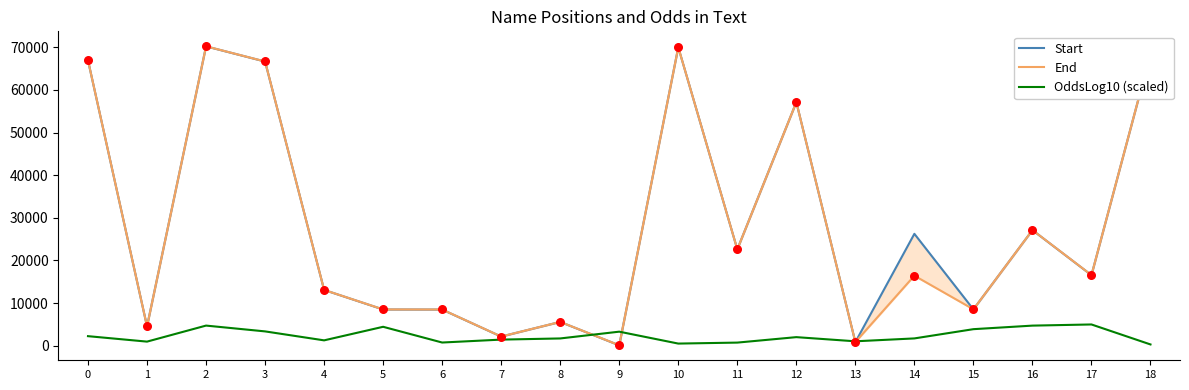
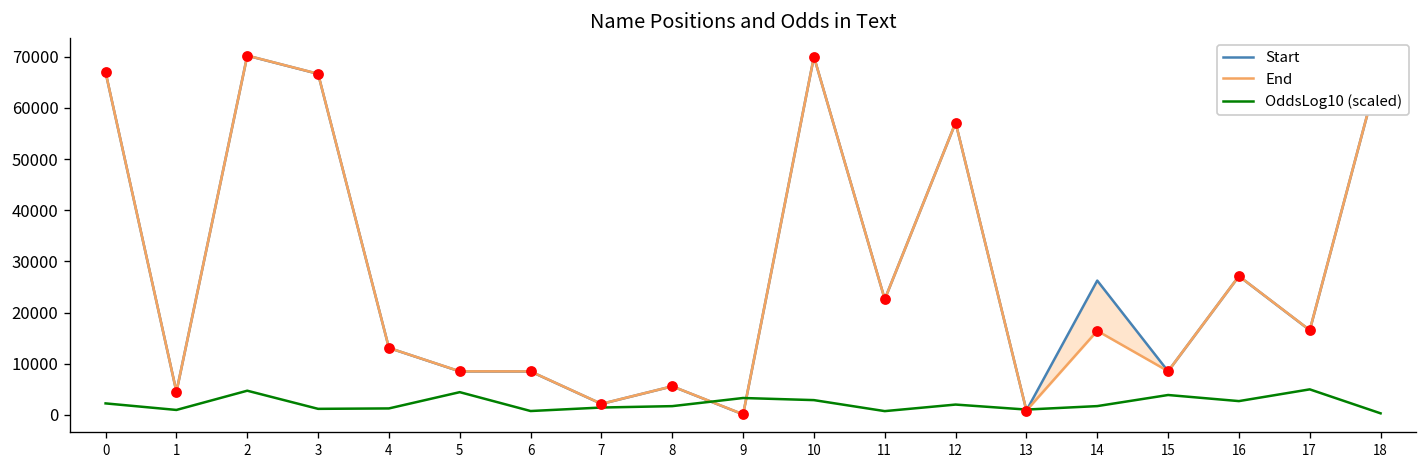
OddsLog10 (scaled), 3: 3000 -> 1000
OddsLog10 (scaled), 10: 1000 -> 3000
OddsLog10 (scaled), 16: 5000 -> 3000
